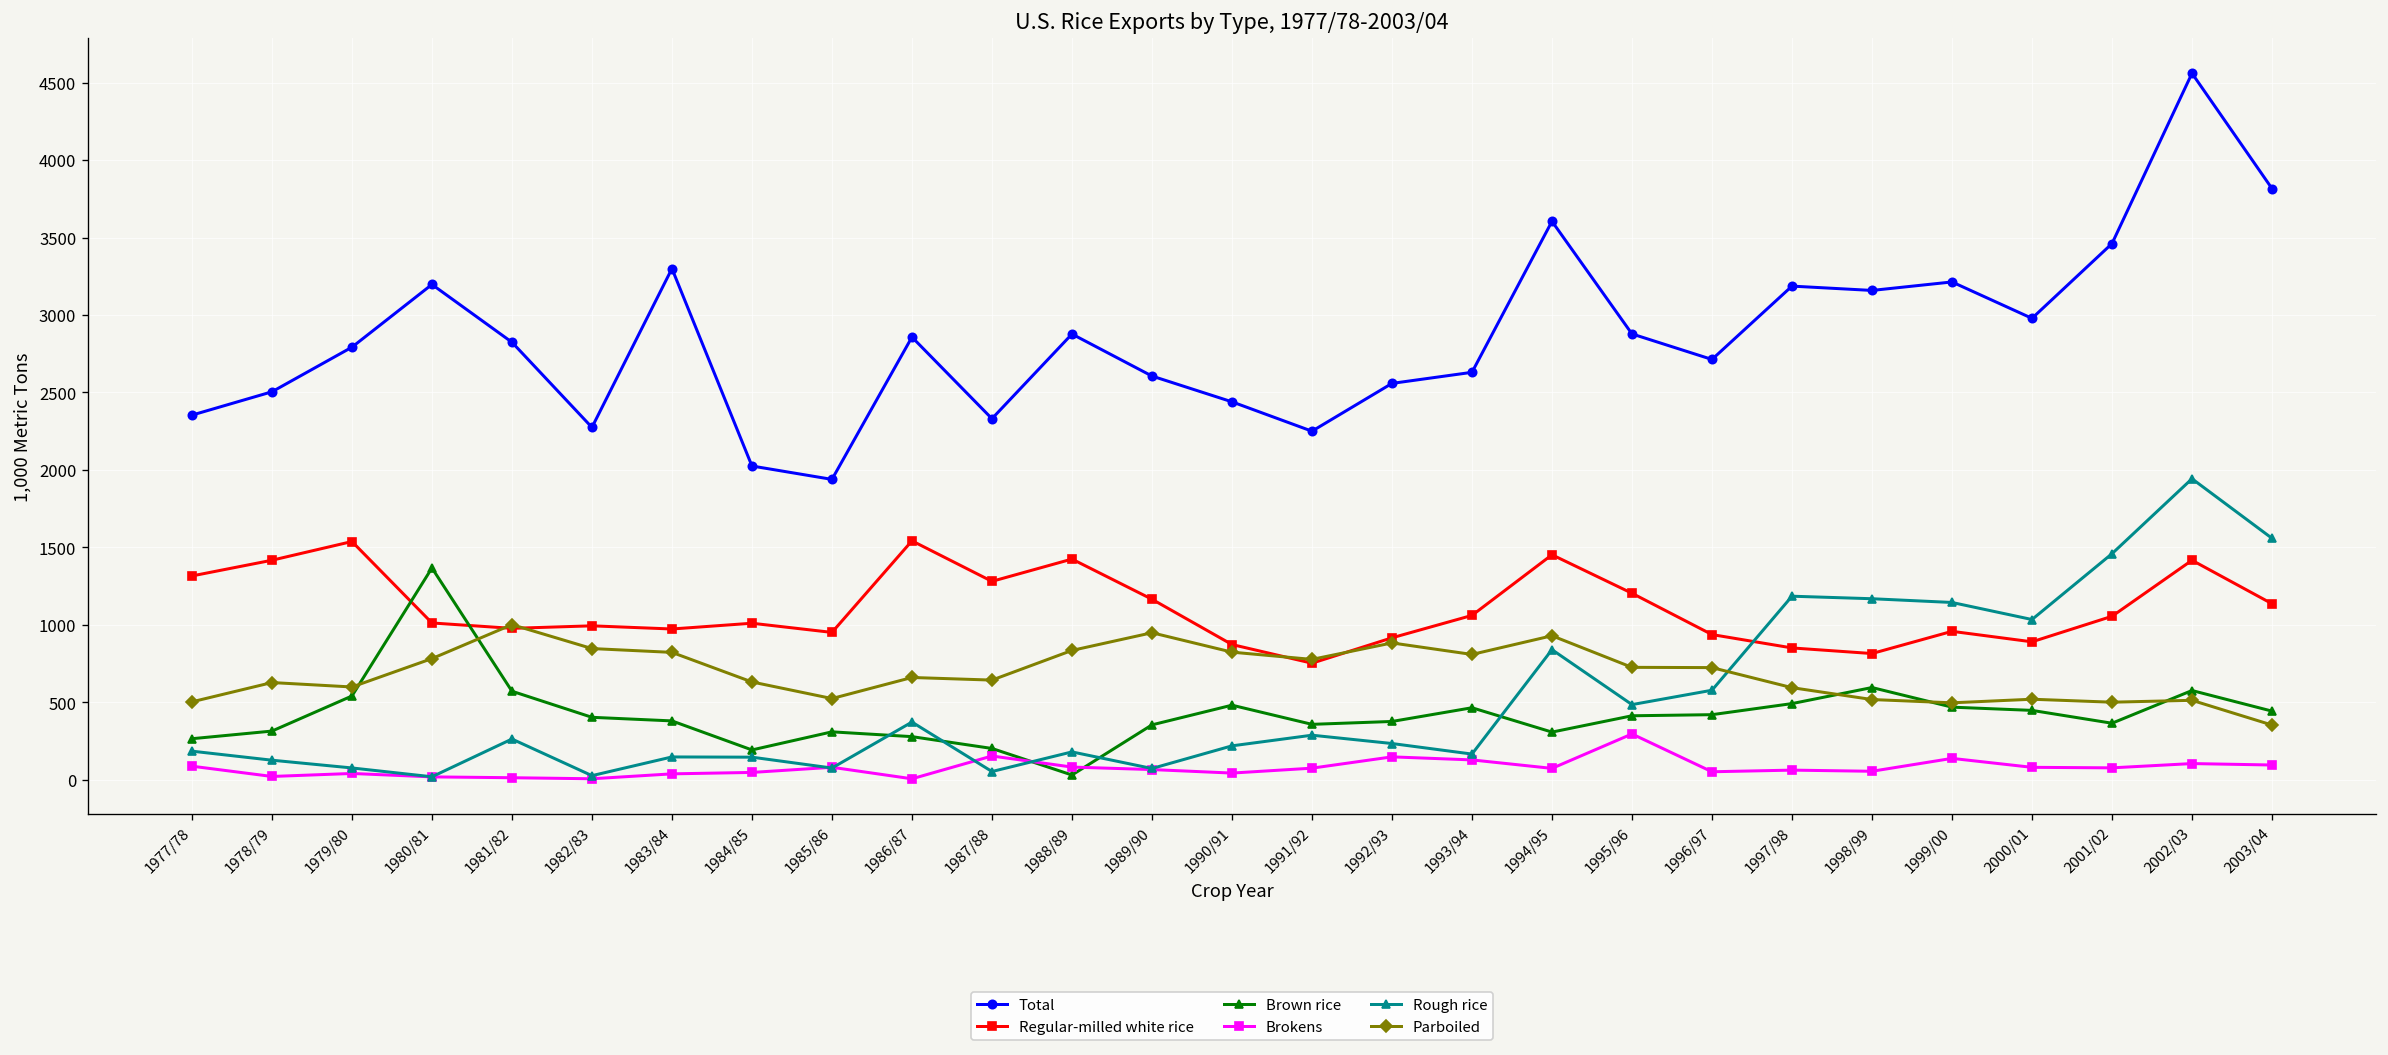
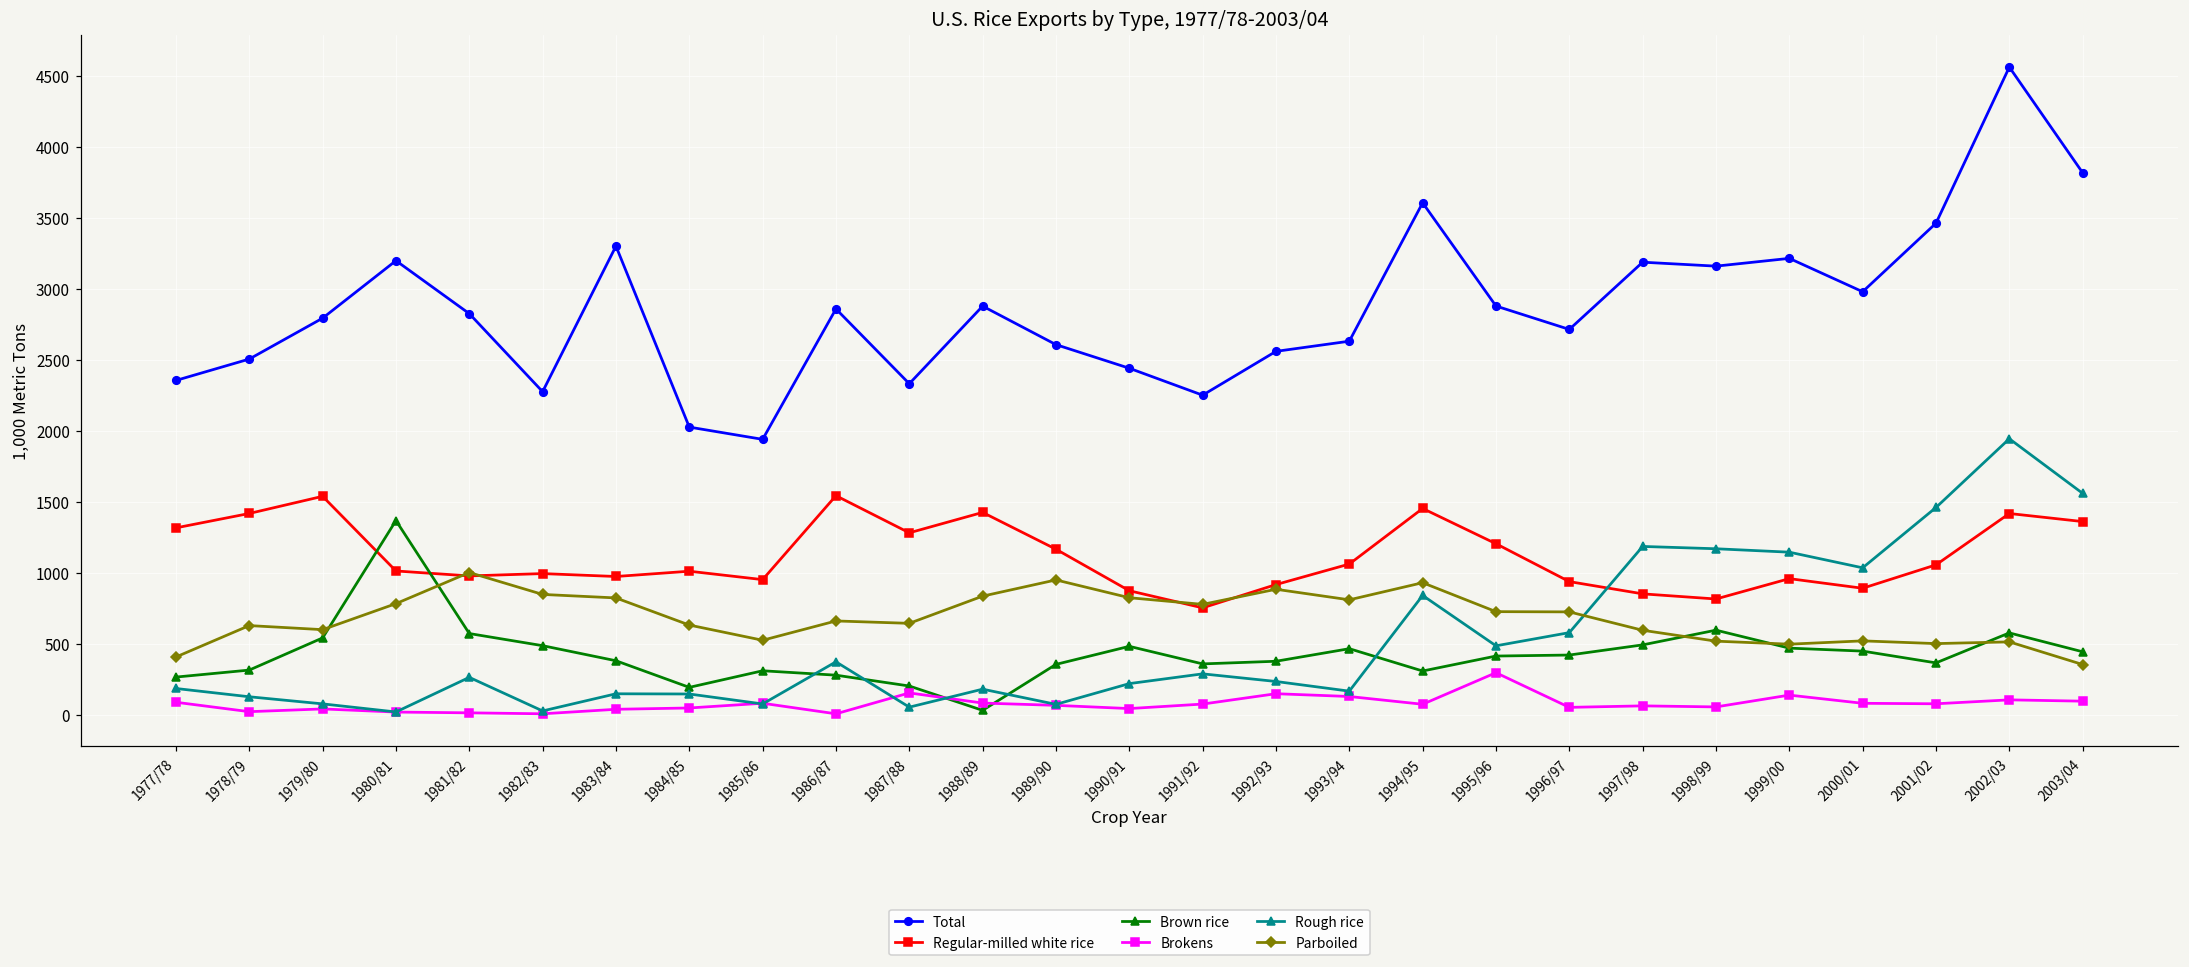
Parboiled, 1977/78: 500 -> 410
Brown rice, 1982/83: 400 -> 490
Regular-milled white rice, 2003/04: 1140 -> 1360
